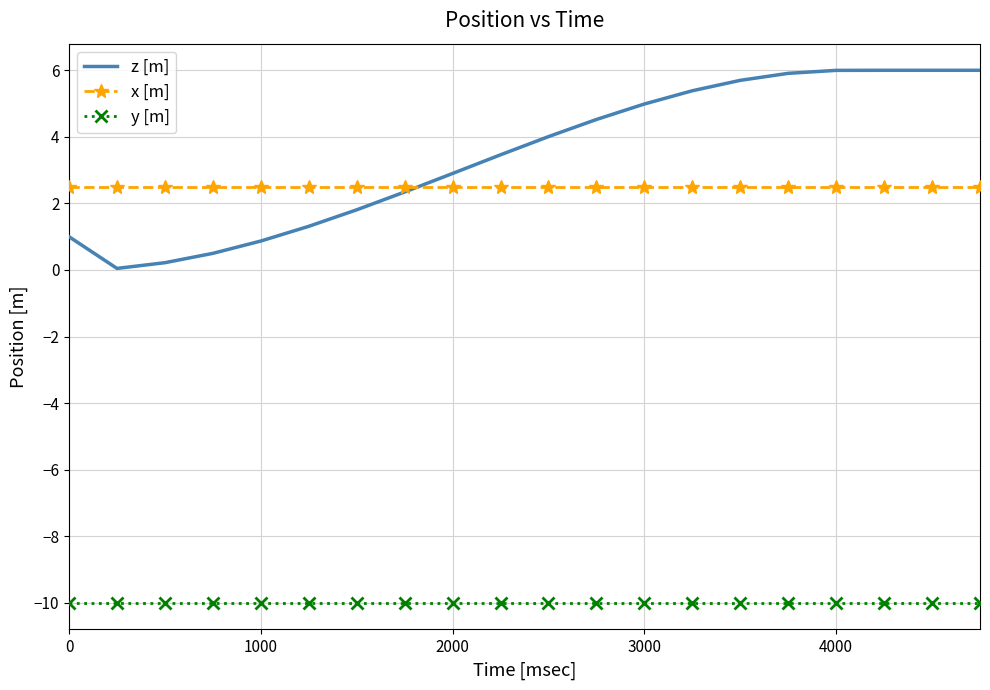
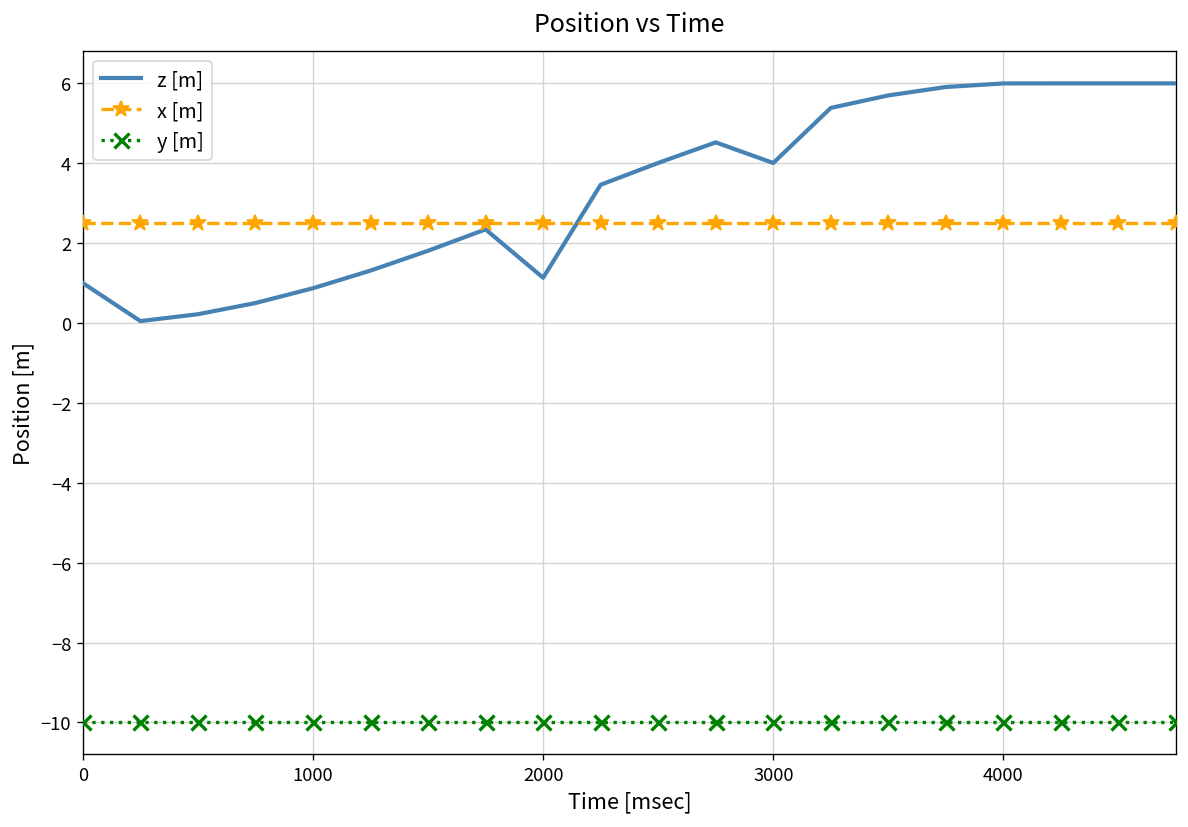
z [m], 2000: 2.9 -> 1.1
z [m], 3000: 5.0 -> 4.0
